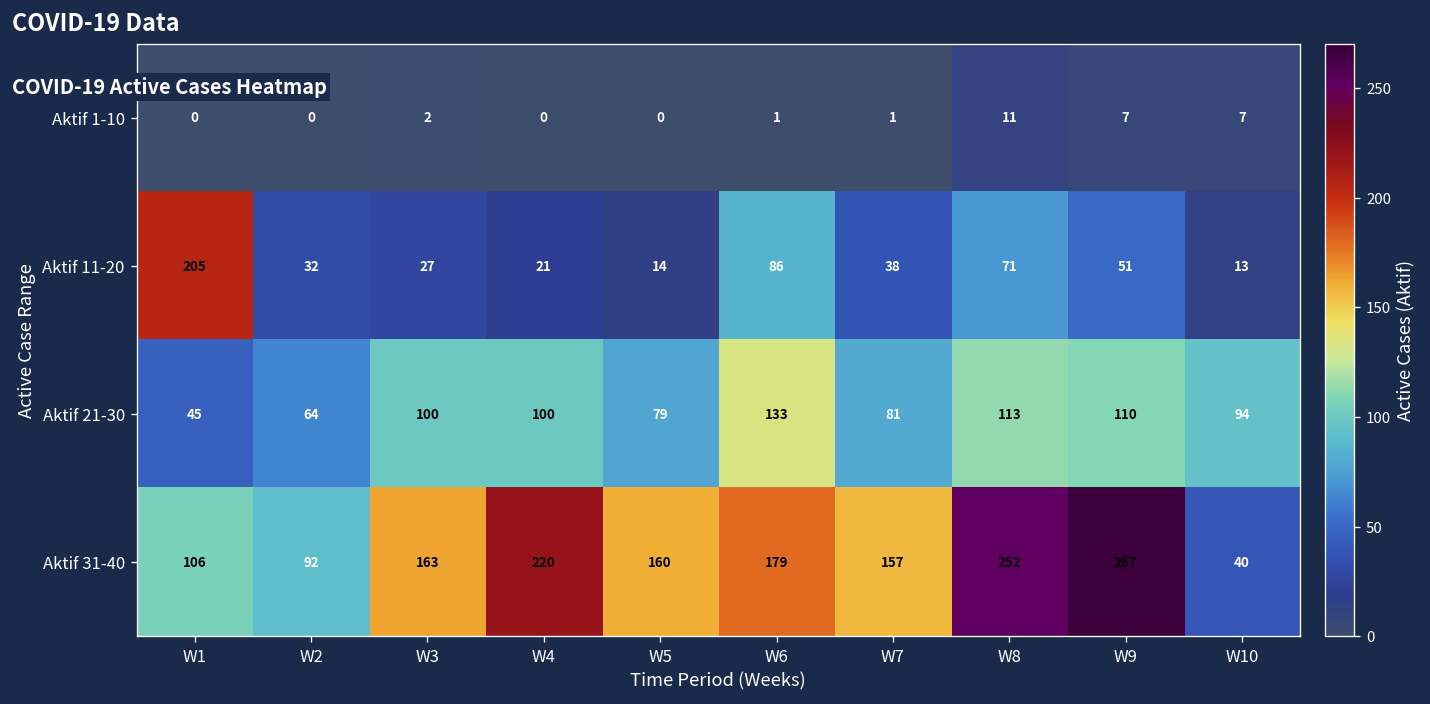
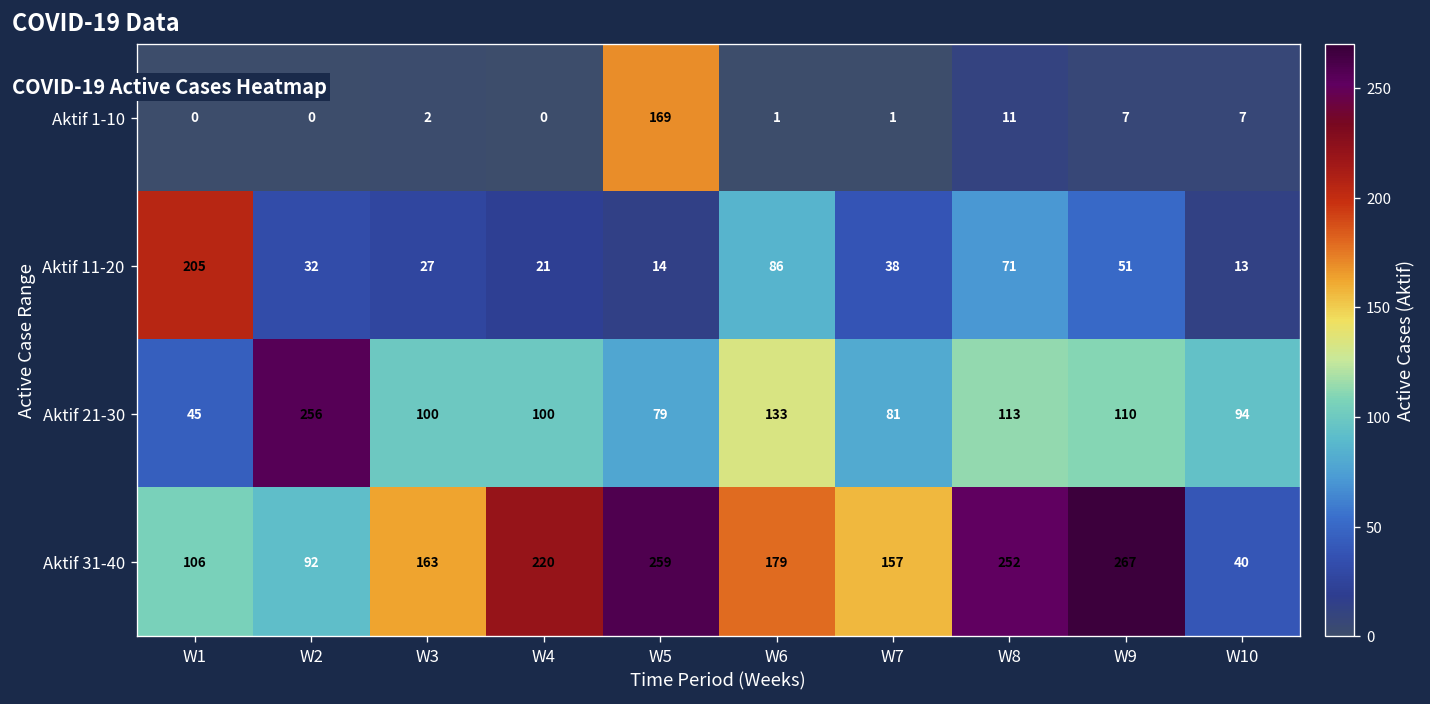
Aktif 1-10, W5: 0 -> 169
Aktif 21-30, W2: 64 -> 256
Aktif 31-40, W5: 160 -> 259
